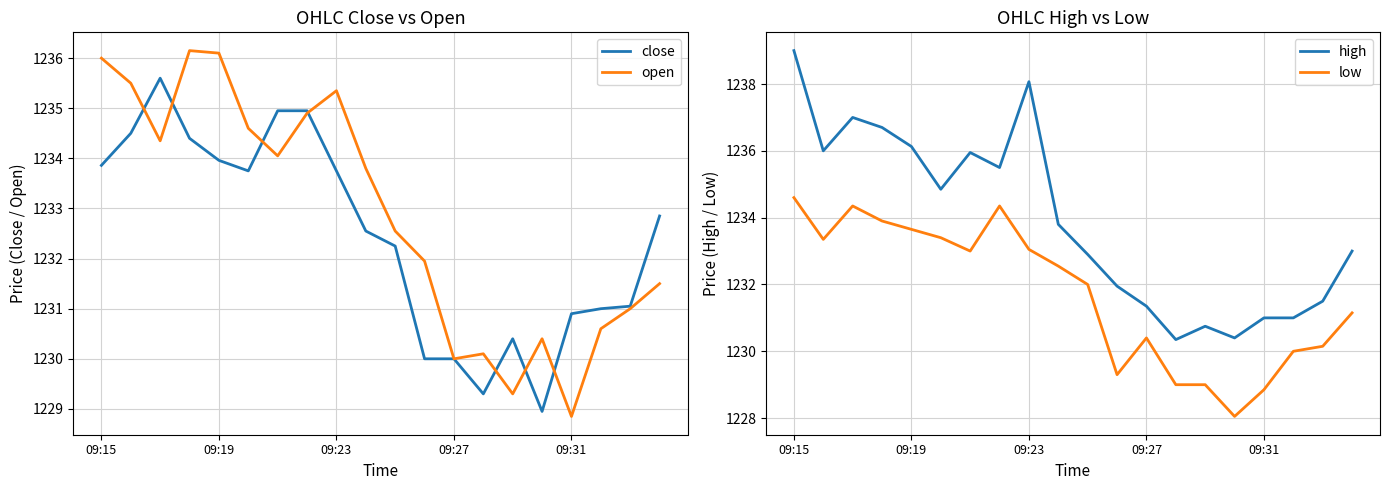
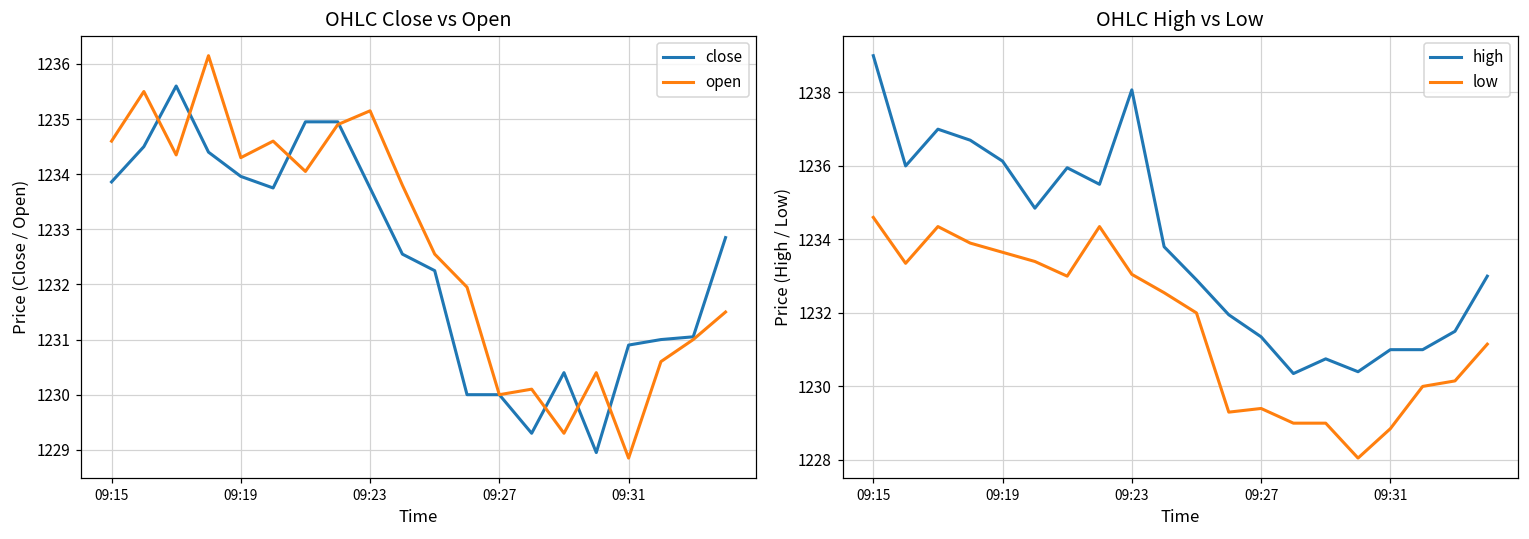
OHLC Close vs Open, open, 09:15: 1236.0 -> 1234.6
OHLC Close vs Open, open, 09:19: 1236.1 -> 1234.3
OHLC Close vs Open, open, 09:23: 1235.4 -> 1235.2
OHLC High vs Low, low, 09:27: 1230.4 -> 1229.4
